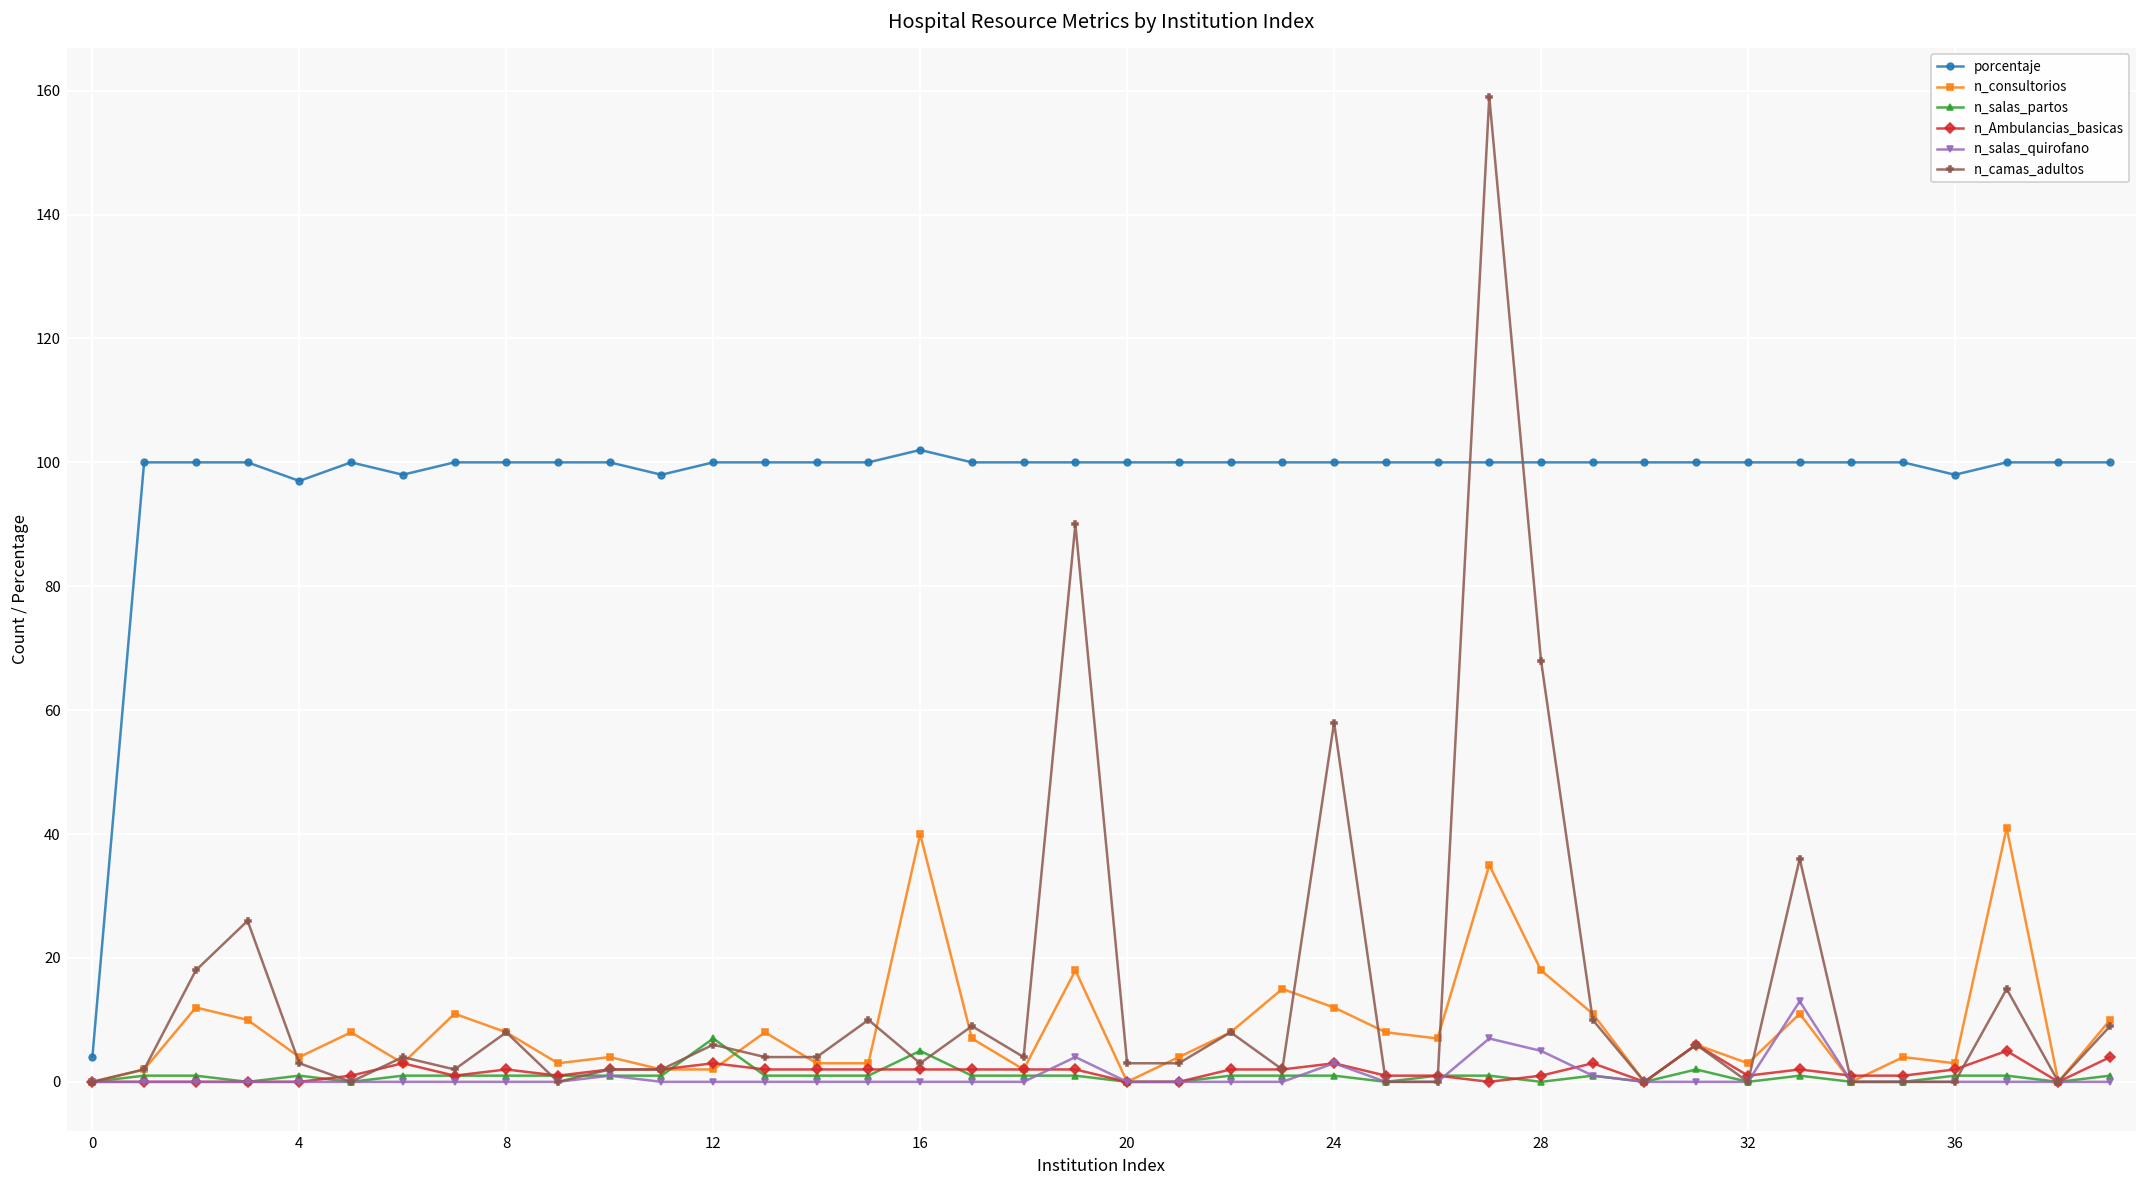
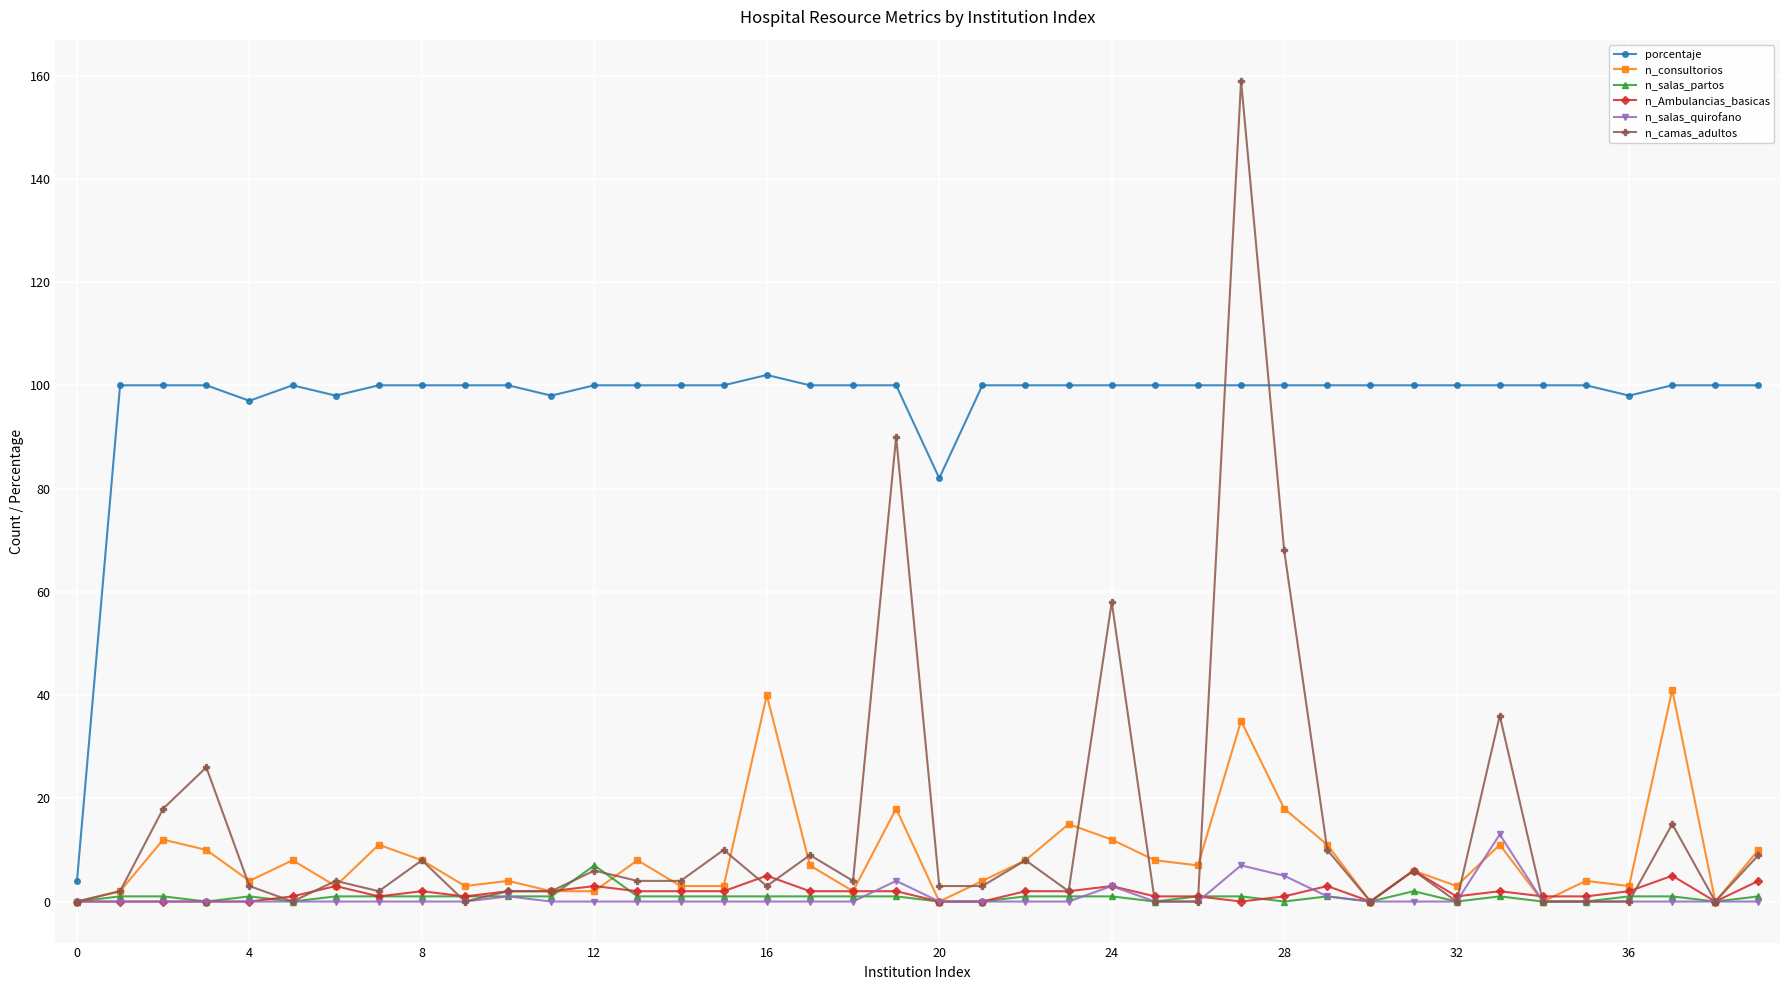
n_salas_partos, 16: 5 -> 1
n_Ambulancias_basicas, 16: 2 -> 5
porcentaje, 20: 100 -> 82
